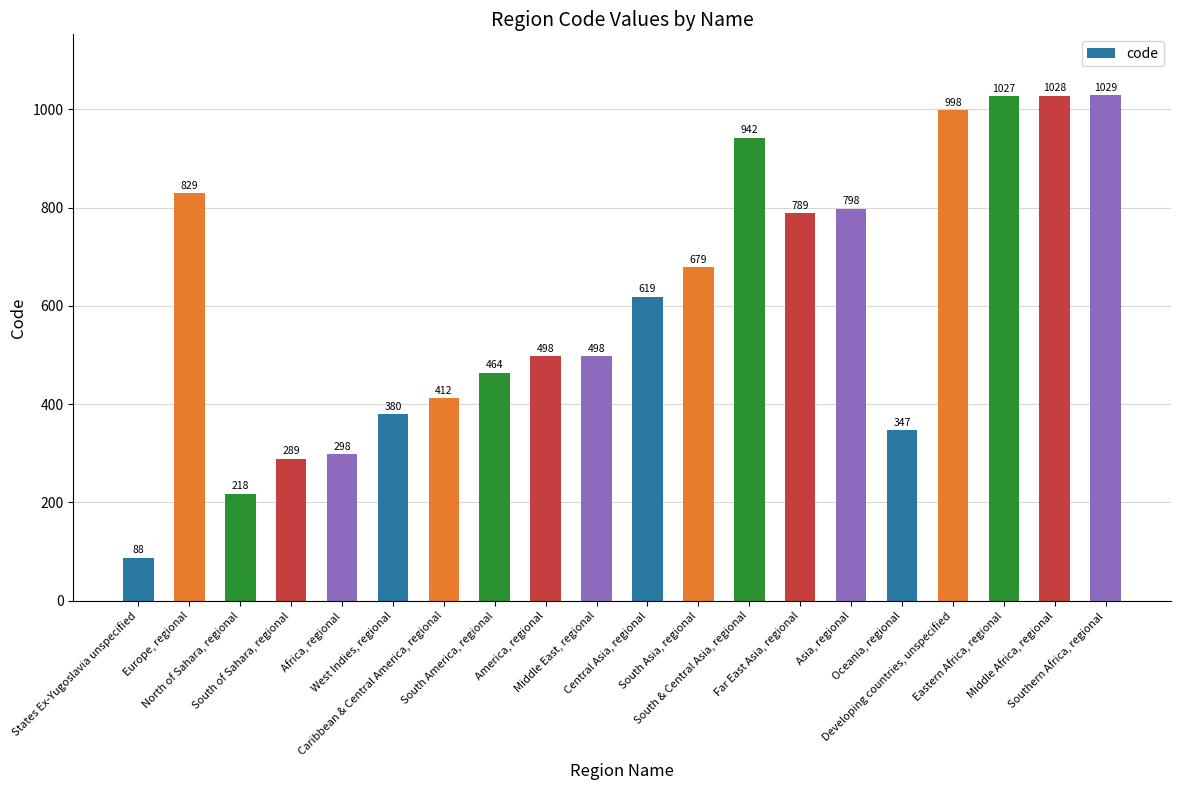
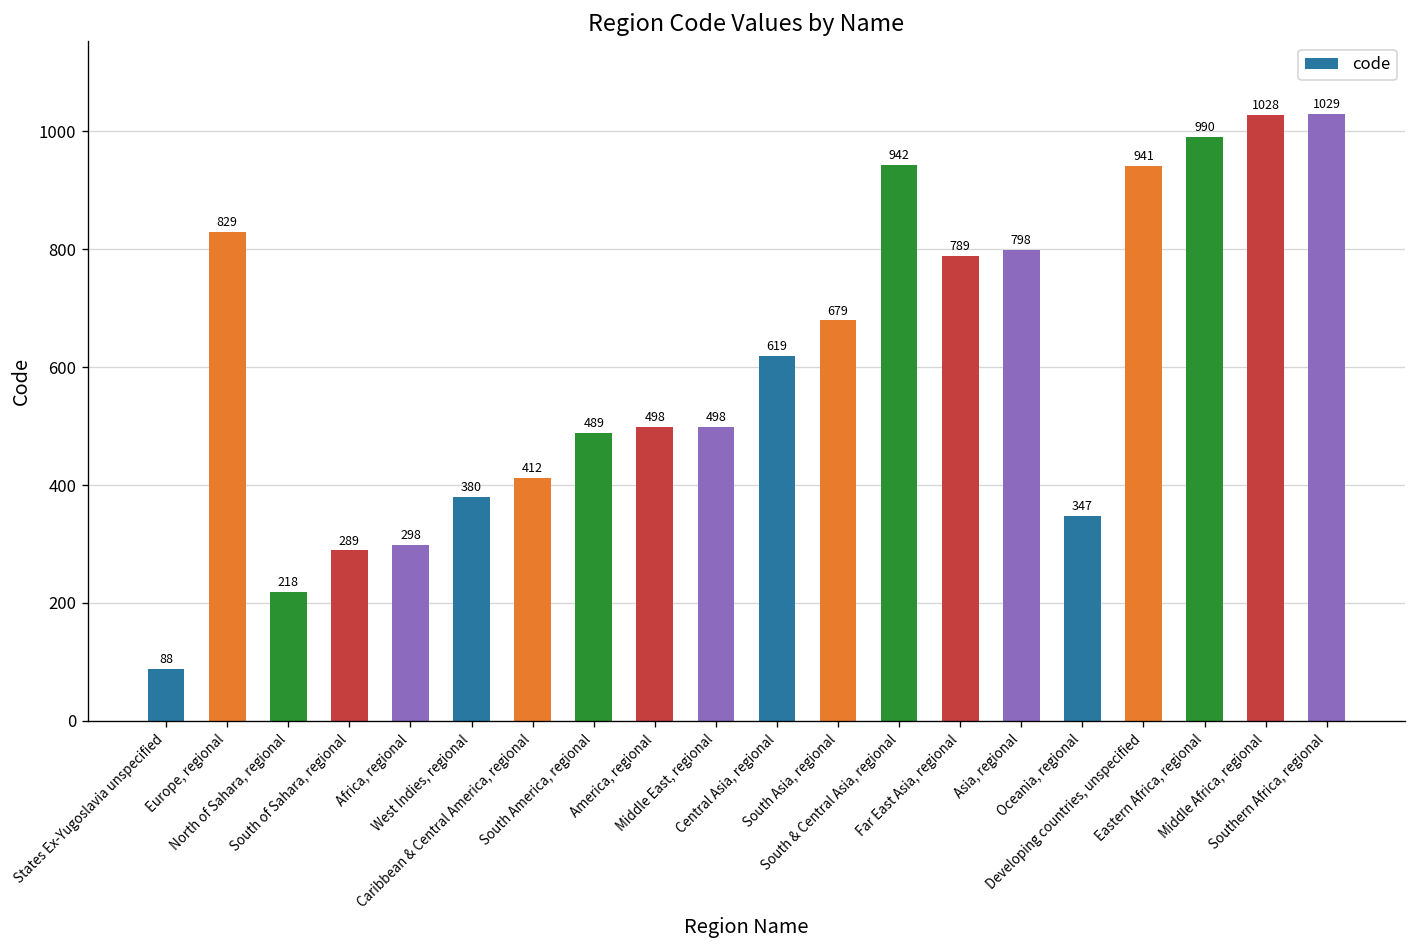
South America, regional: 464 -> 489
Developing countries, unspecified: 998 -> 941
Eastern Africa, regional: 1027 -> 990
